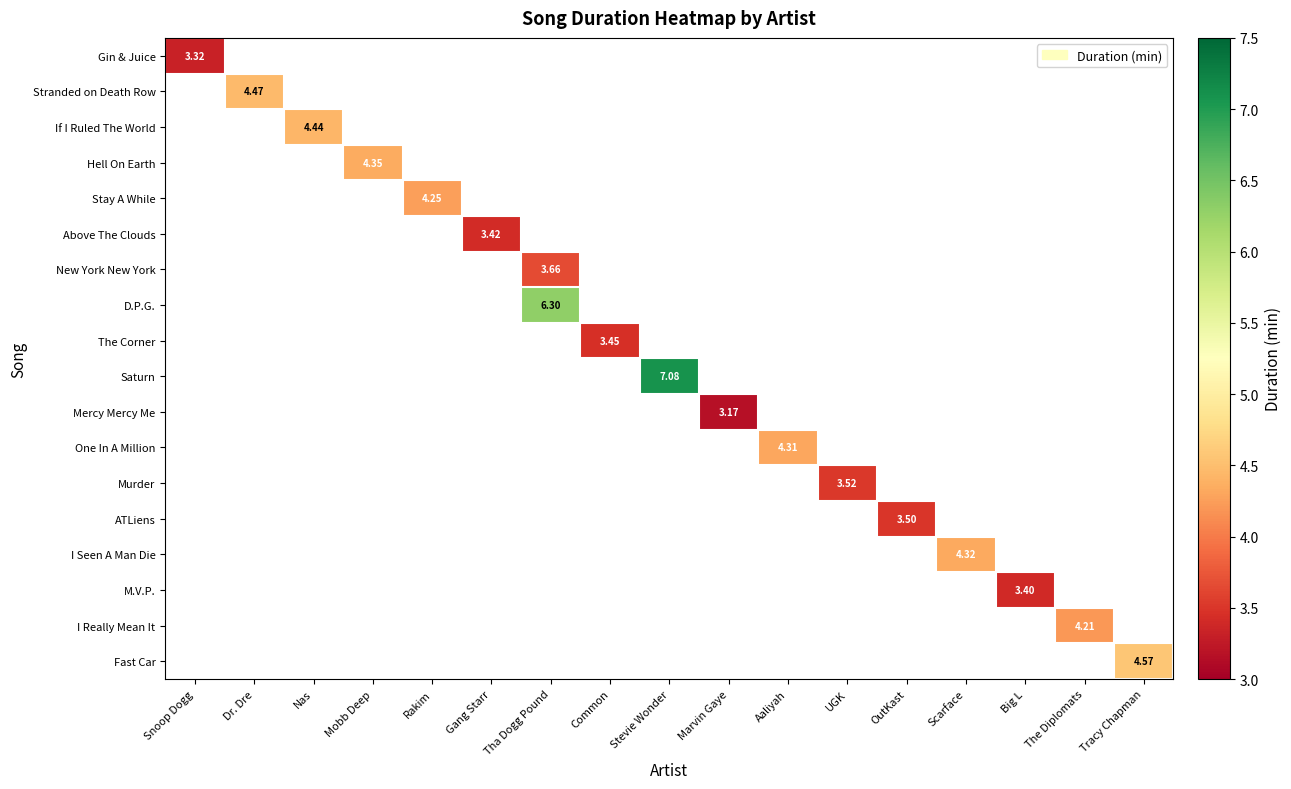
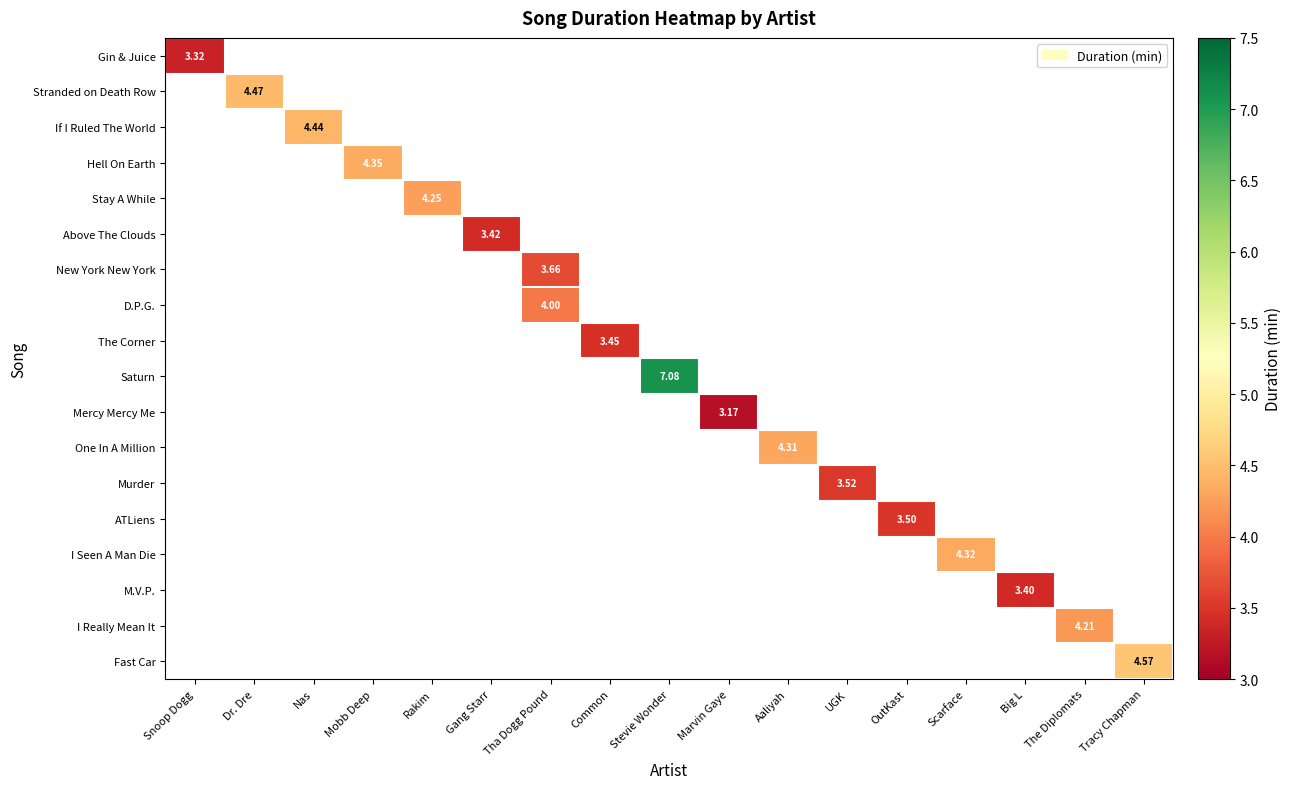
D.P.G., Tha Dogg Pound: 6.30 -> 4.00
